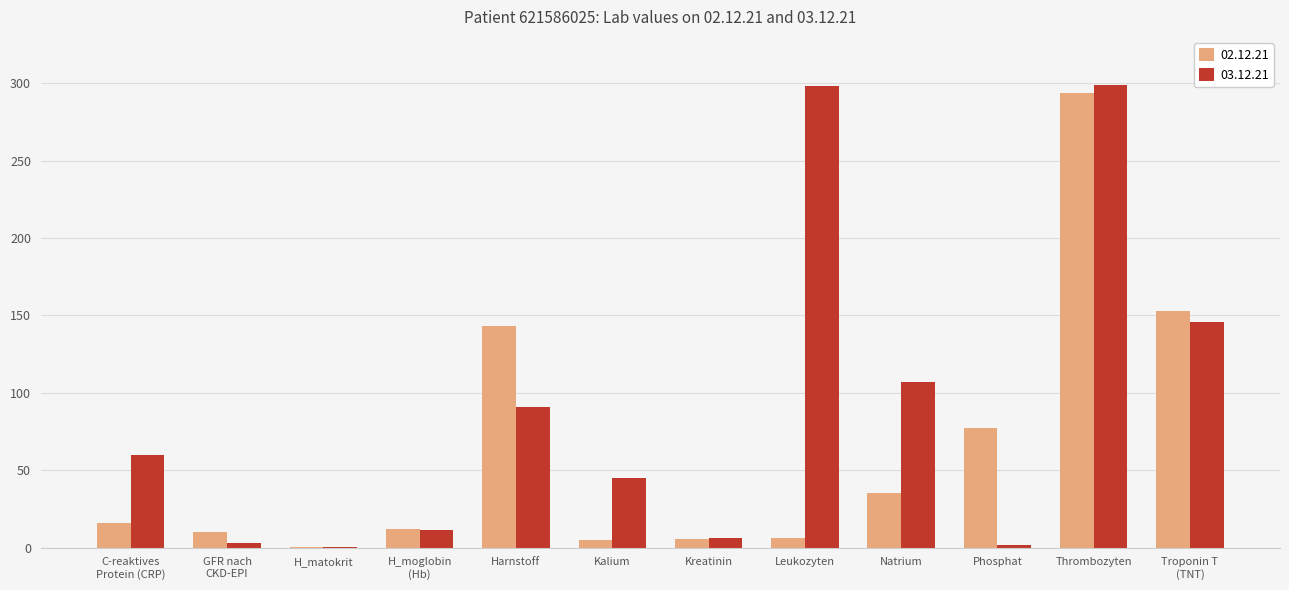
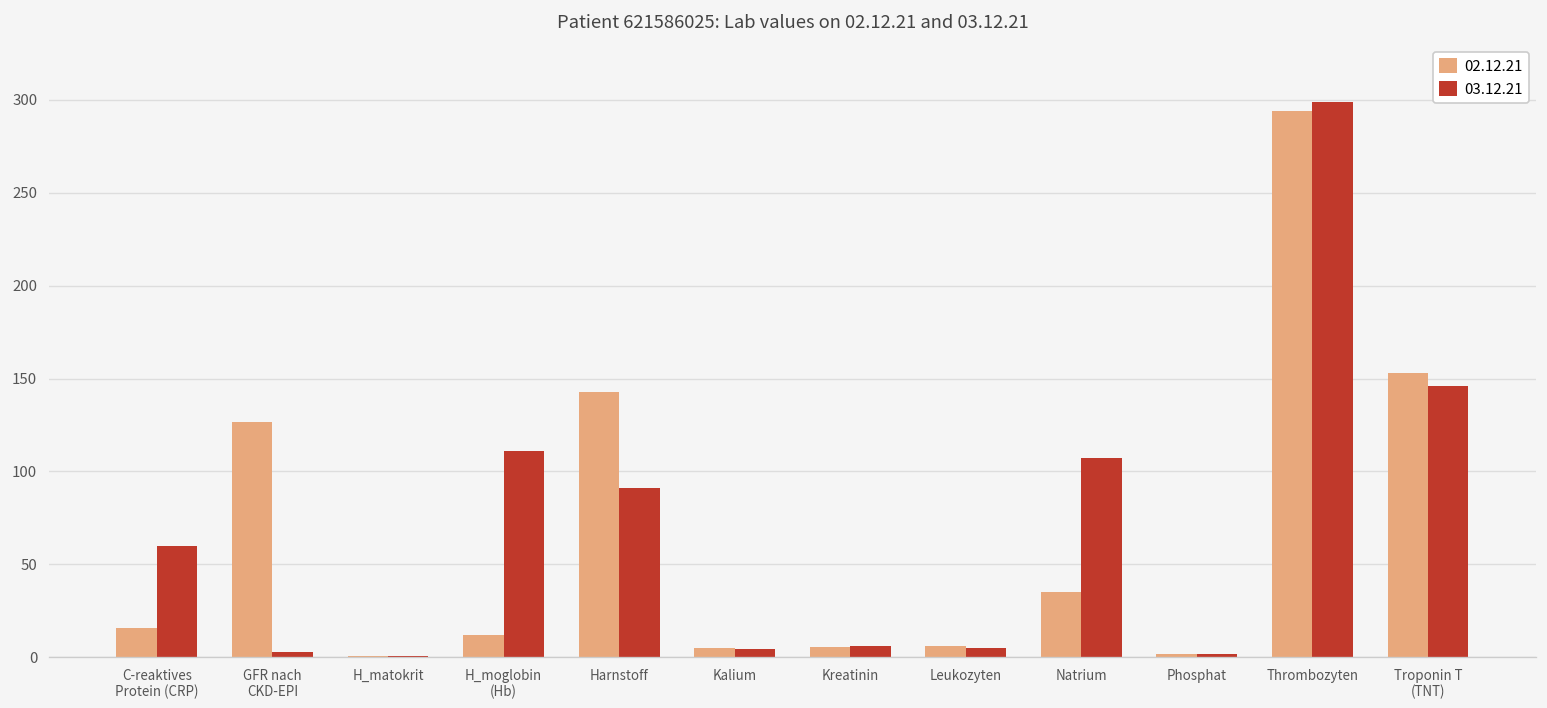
02.12.21, GFR nach CKD-EPI: 10 -> 127
03.12.21, H_moglobin (Hb): 11 -> 111
03.12.21, Kalium: 45 -> 5
03.12.21, Leukozyten: 298 -> 5
02.12.21, Phosphat: 77 -> 2
